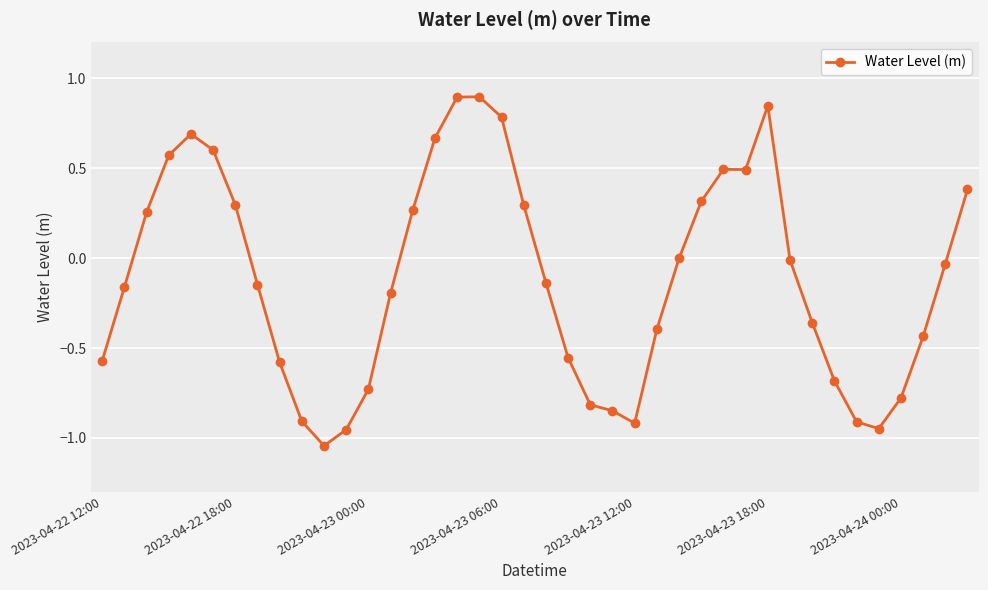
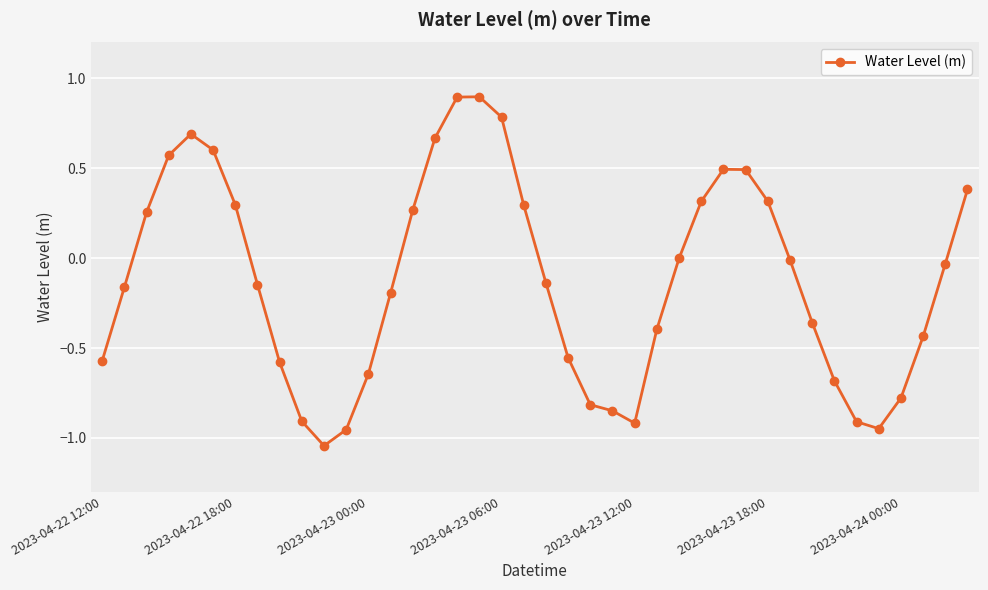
2023-04-23 00:00: -0.73 -> -0.64
2023-04-23 18:00: 0.85 -> 0.32
